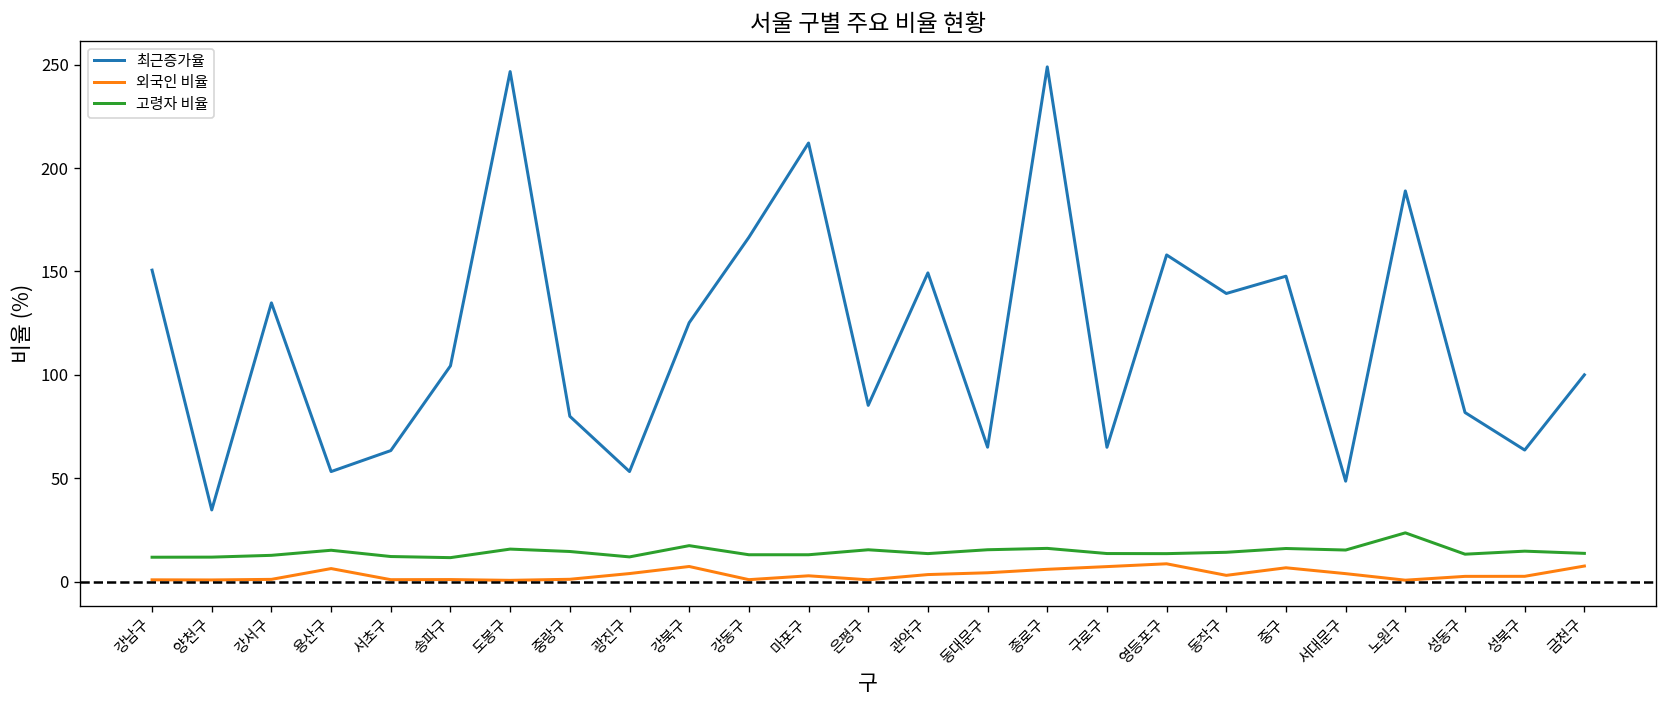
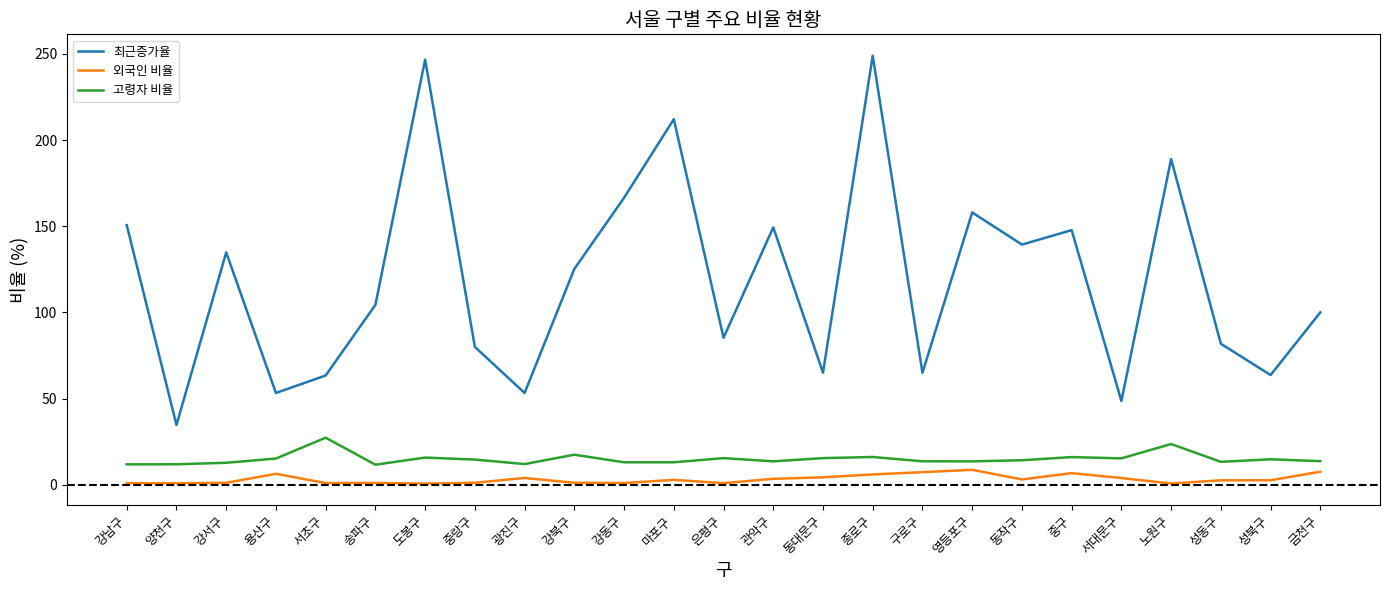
고령자 비율, 서초구: 12 -> 27
외국인 비율, 강북구: 7 -> 1
